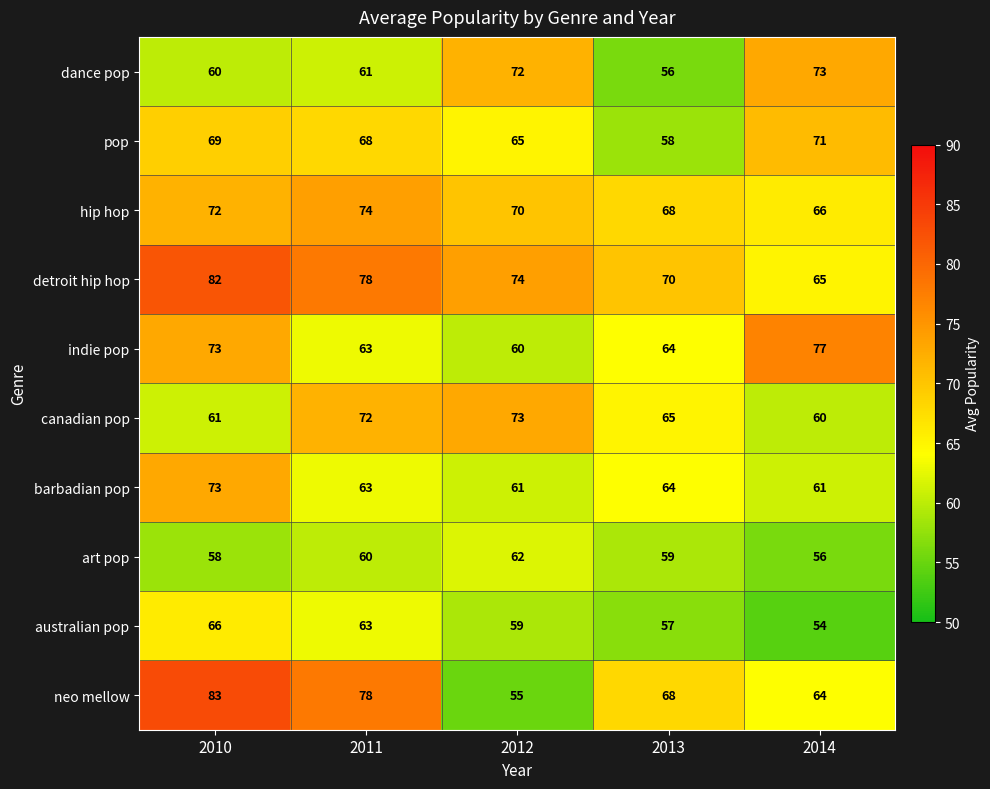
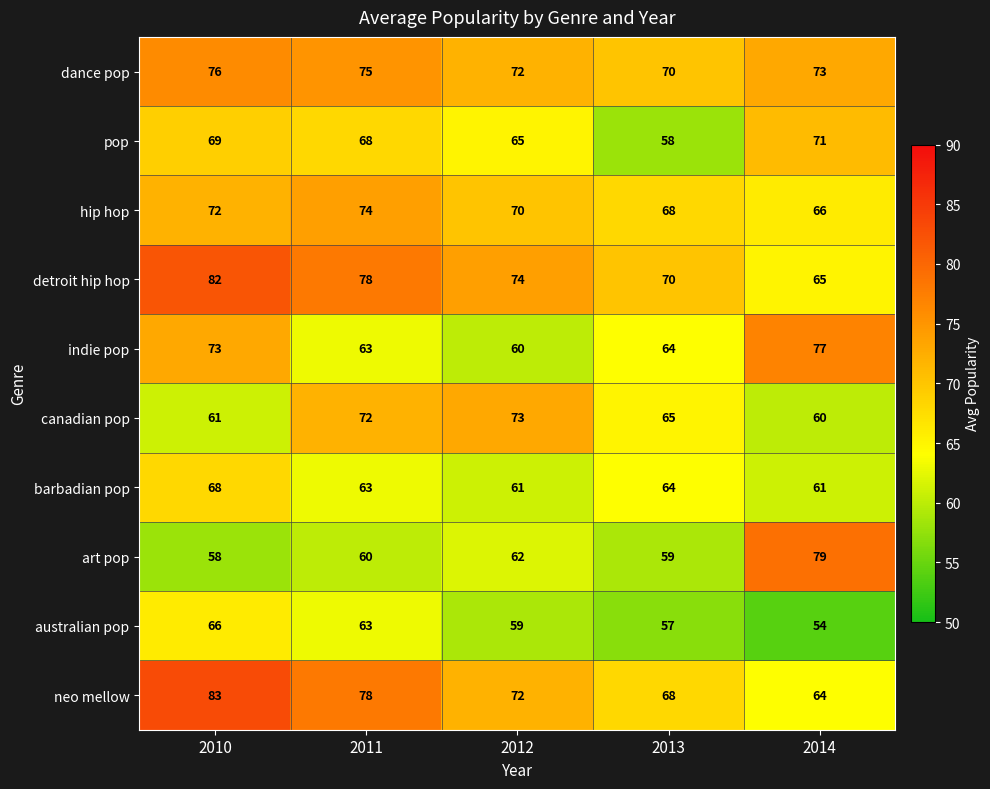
dance pop, 2010: 60 -> 76
dance pop, 2011: 61 -> 75
dance pop, 2013: 56 -> 70
barbadian pop, 2010: 73 -> 68
art pop, 2014: 56 -> 79
neo mellow, 2012: 55 -> 72
